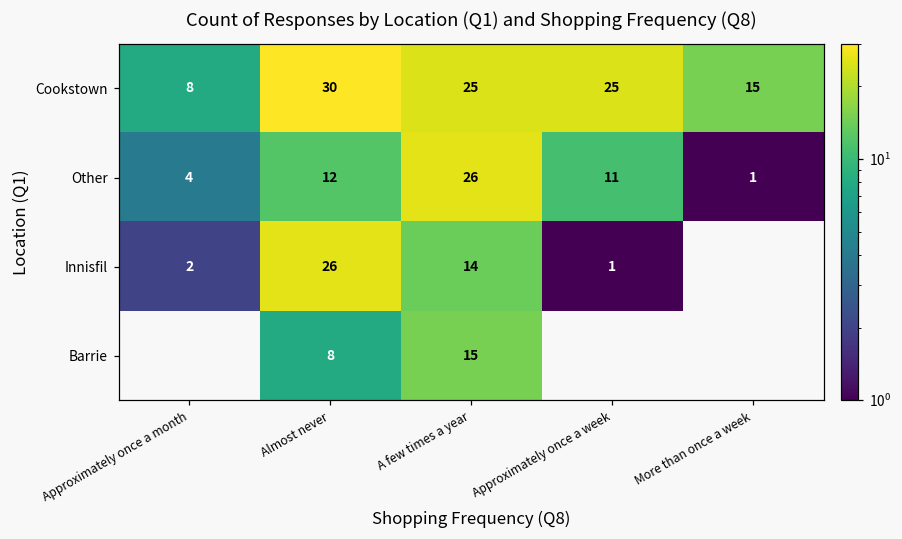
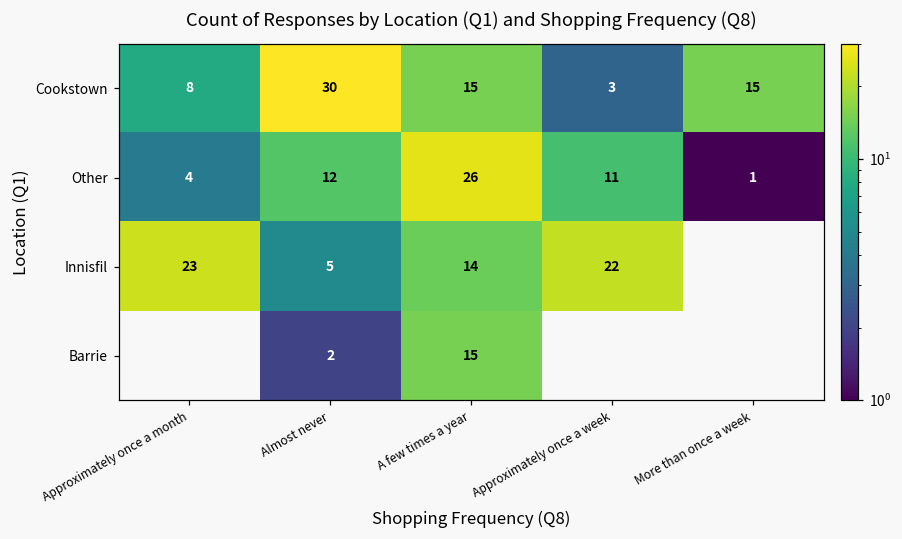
Cookstown, A few times a year: 25 -> 15
Cookstown, Approximately once a week: 25 -> 3
Innisfil, Approximately once a month: 2 -> 23
Innisfil, Almost never: 26 -> 5
Innisfil, Approximately once a week: 1 -> 22
Barrie, Almost never: 8 -> 2
